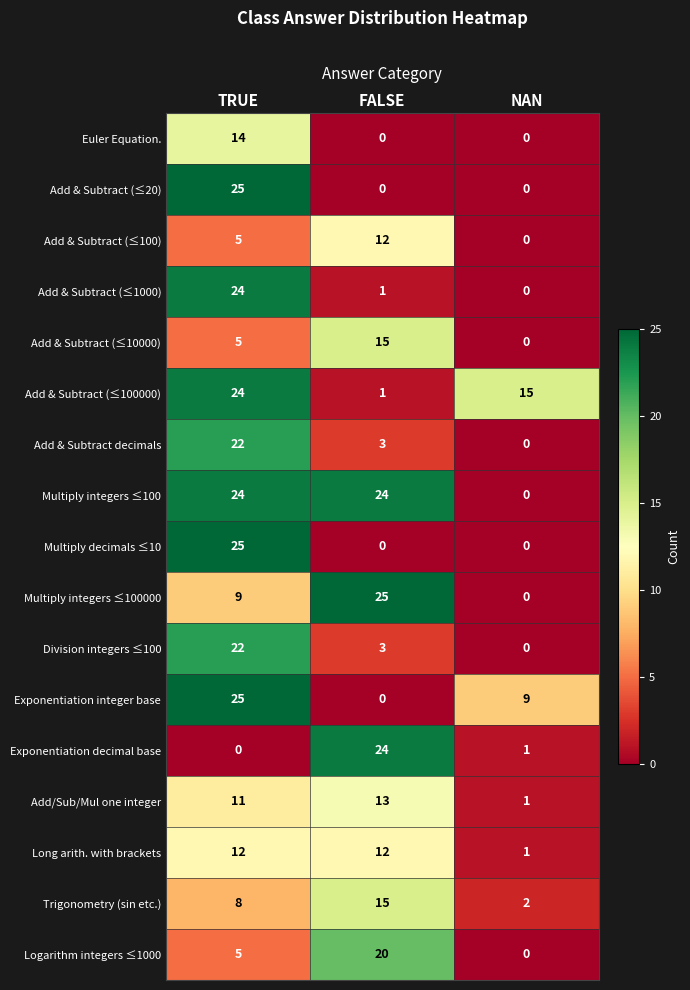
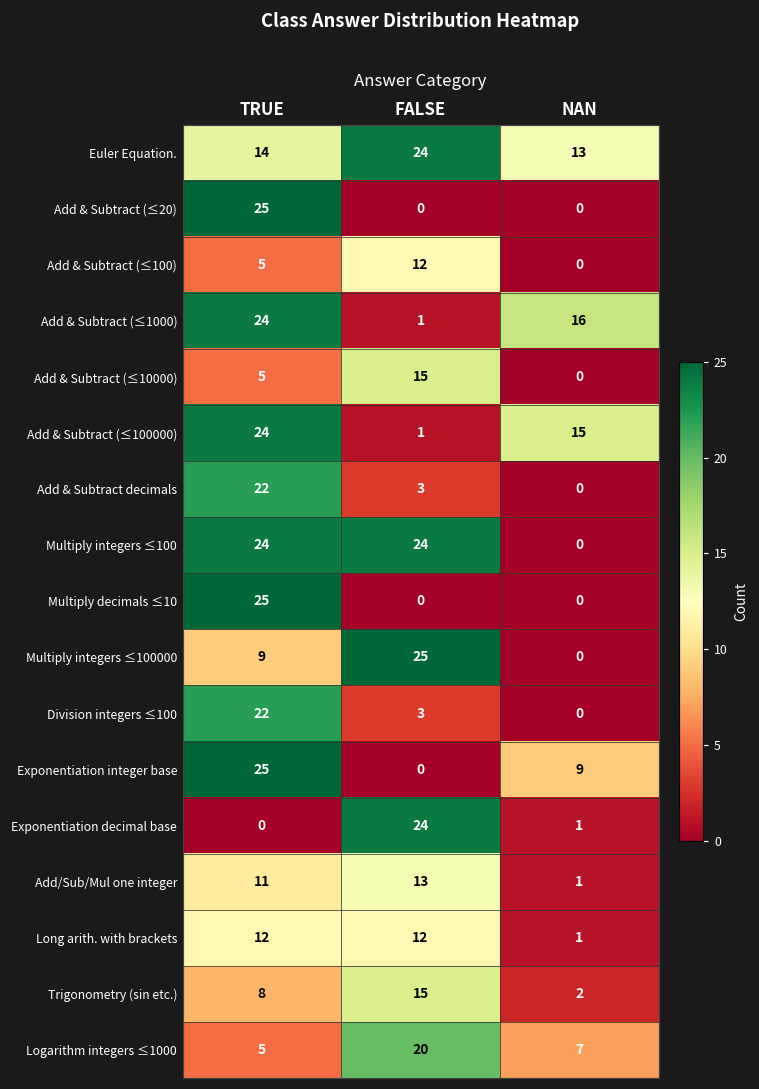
Euler Equation., FALSE: 0 -> 24
Euler Equation., NAN: 0 -> 13
Add & Subtract (≤1000), NAN: 0 -> 16
Logarithm integers ≤1000, NAN: 0 -> 7
